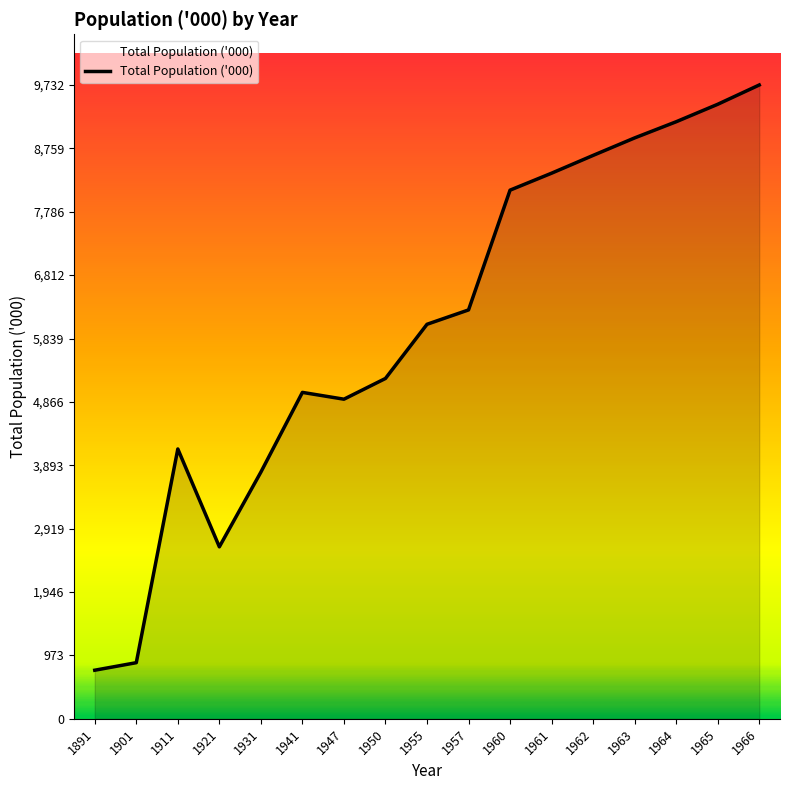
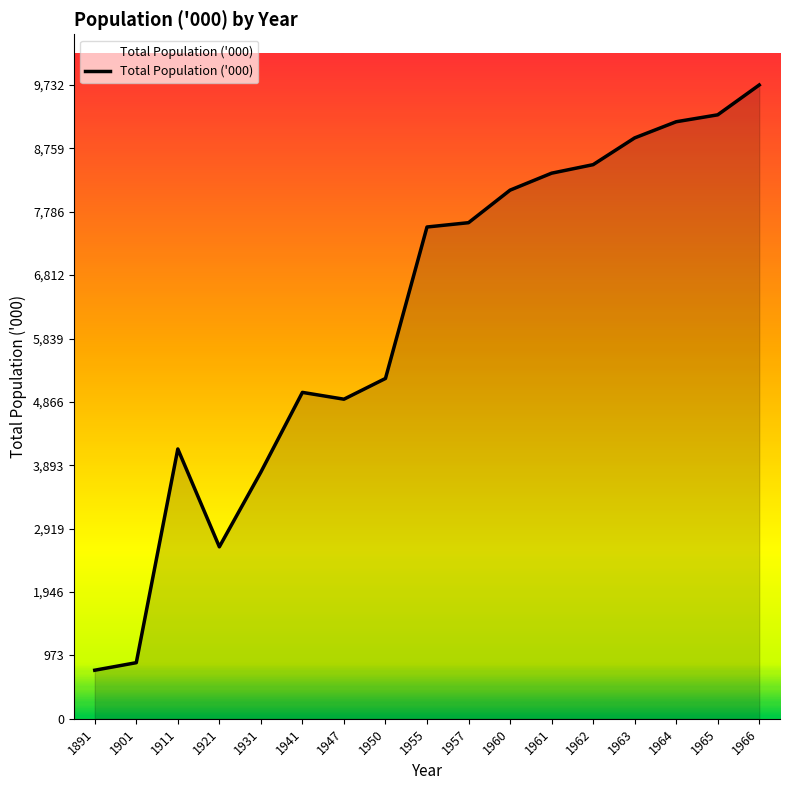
1955: 6,100 -> 7,600
1957: 6,300 -> 7,600
1962: 8,700 -> 8,500
1965: 9,400 -> 9,300
